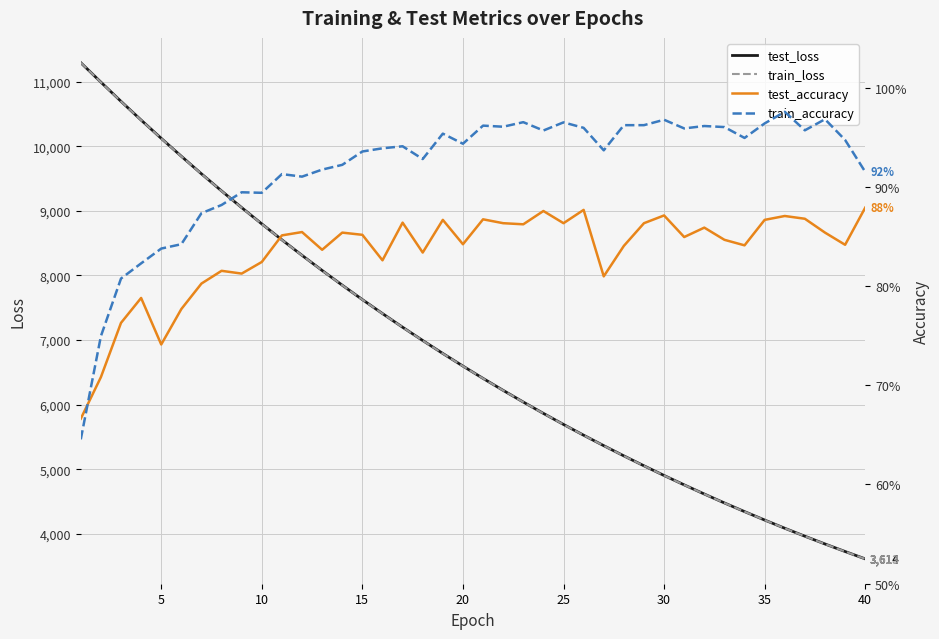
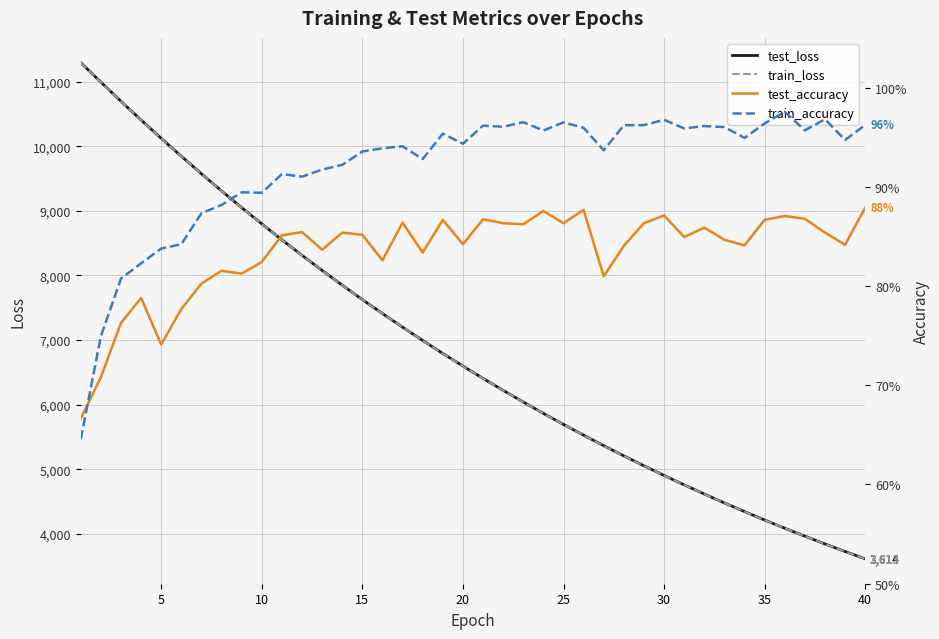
train_accuracy, 40: 92% -> 96%
